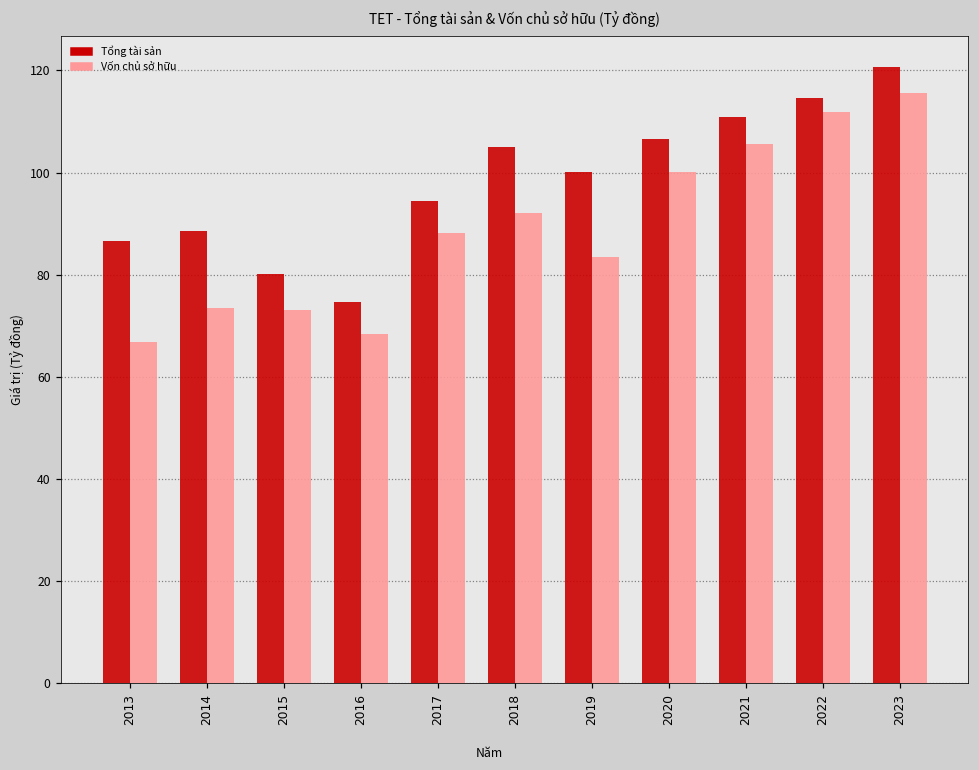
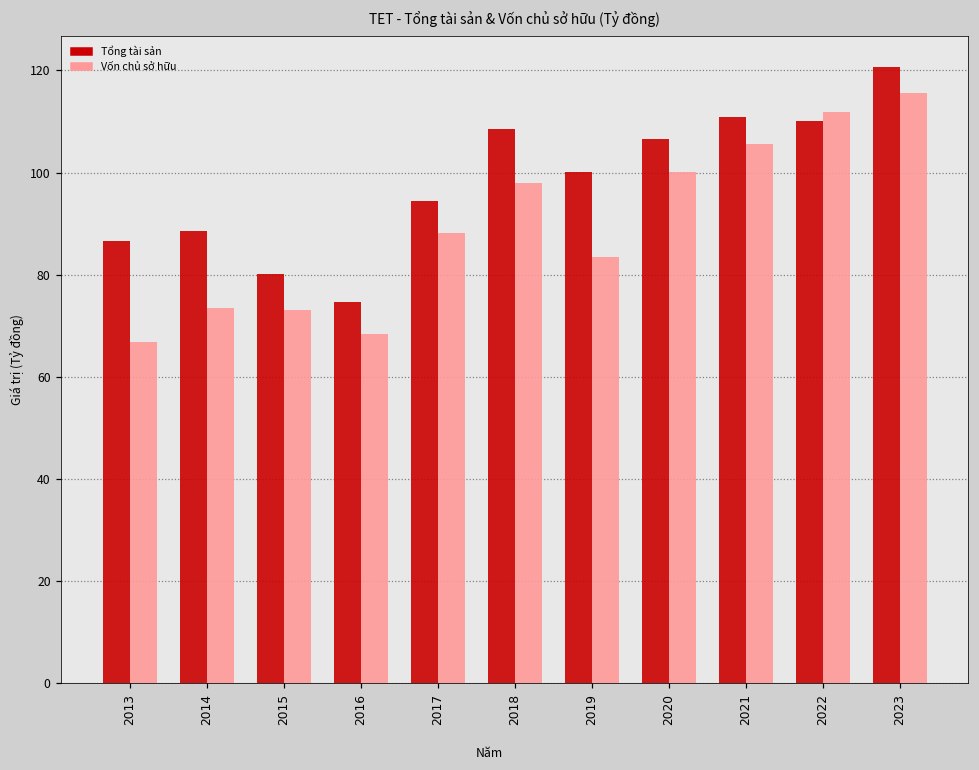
Tổng tài sản, 2018: 105 -> 108
Vốn chủ sở hữu, 2018: 92 -> 98
Tổng tài sản, 2022: 115 -> 110
